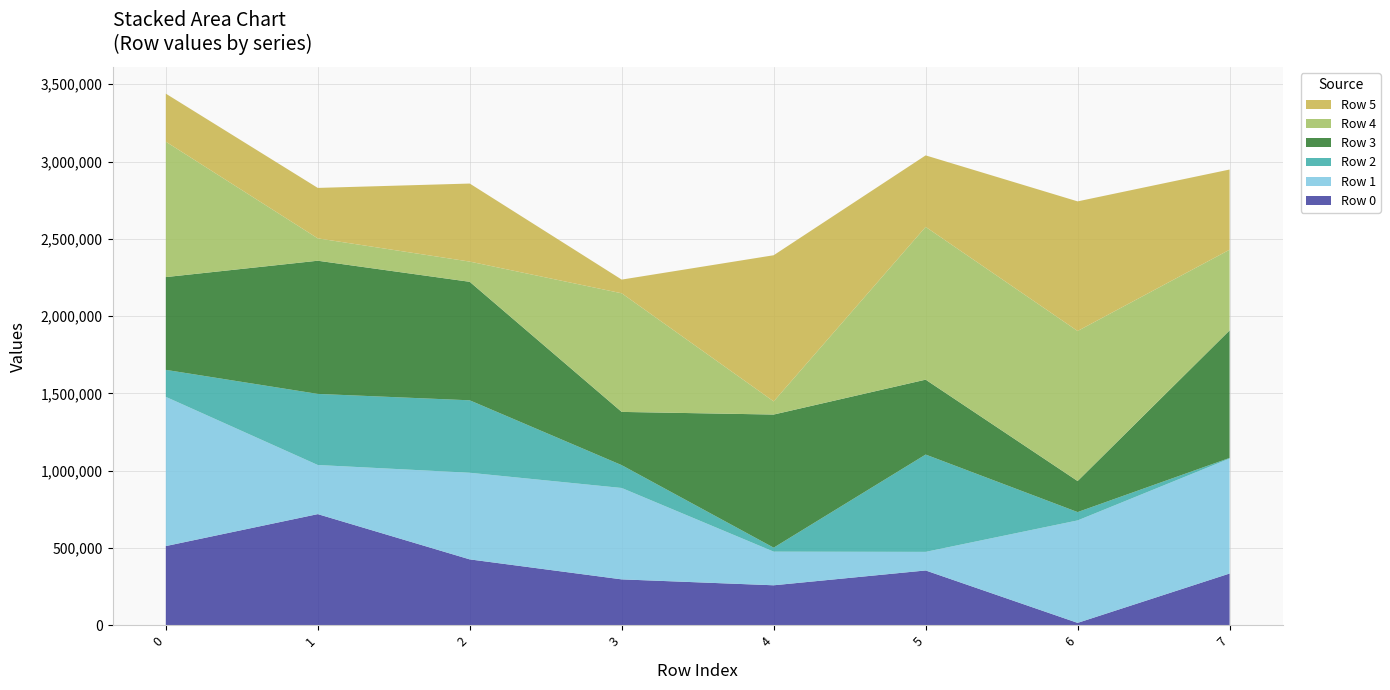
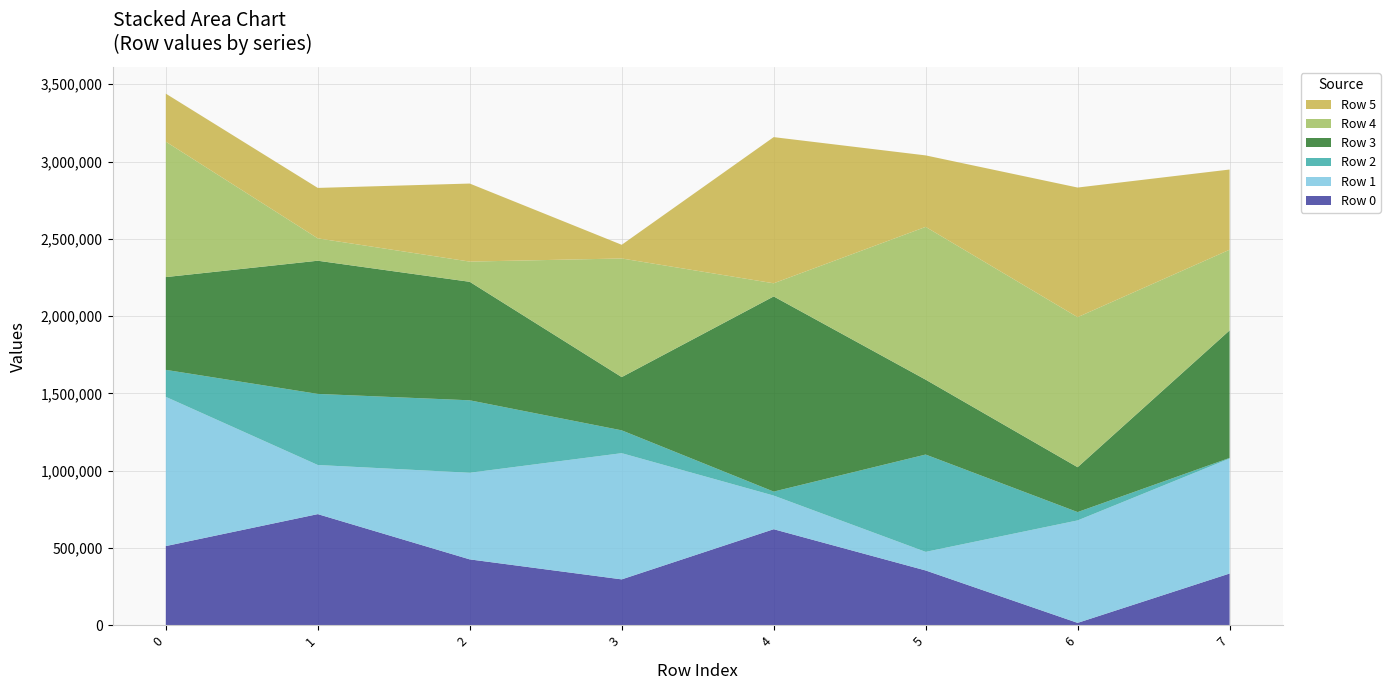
Row 1, 3: 590,000 -> 820,000
Row 0, 4: 260,000 -> 620,000
Row 3, 4: 860,000 -> 1,260,000
Row 3, 6: 200,000 -> 290,000
